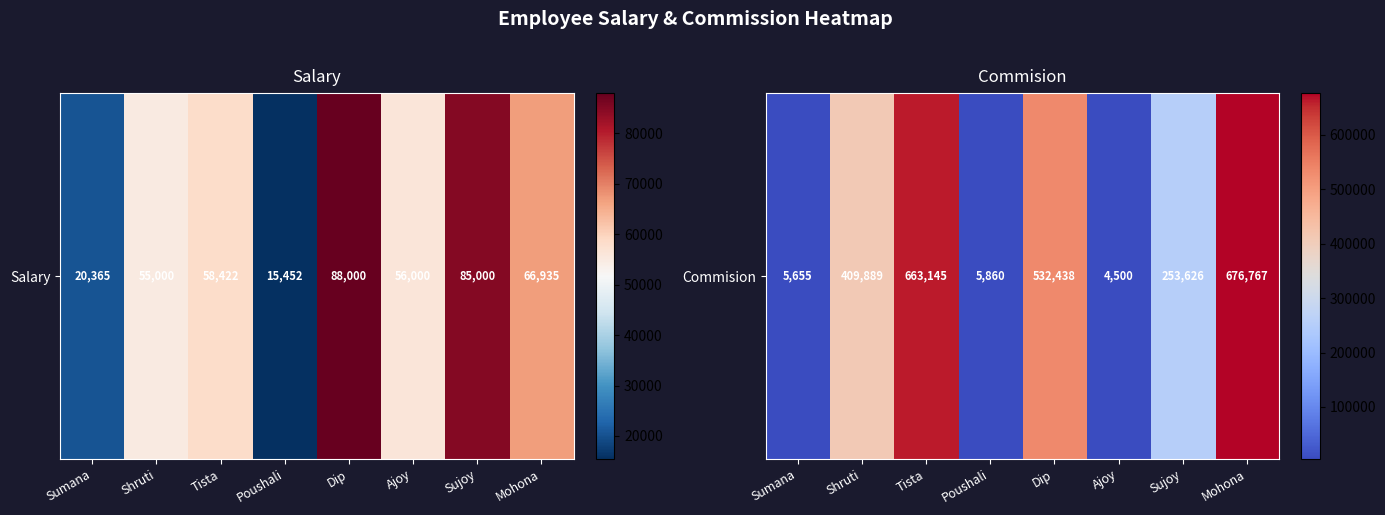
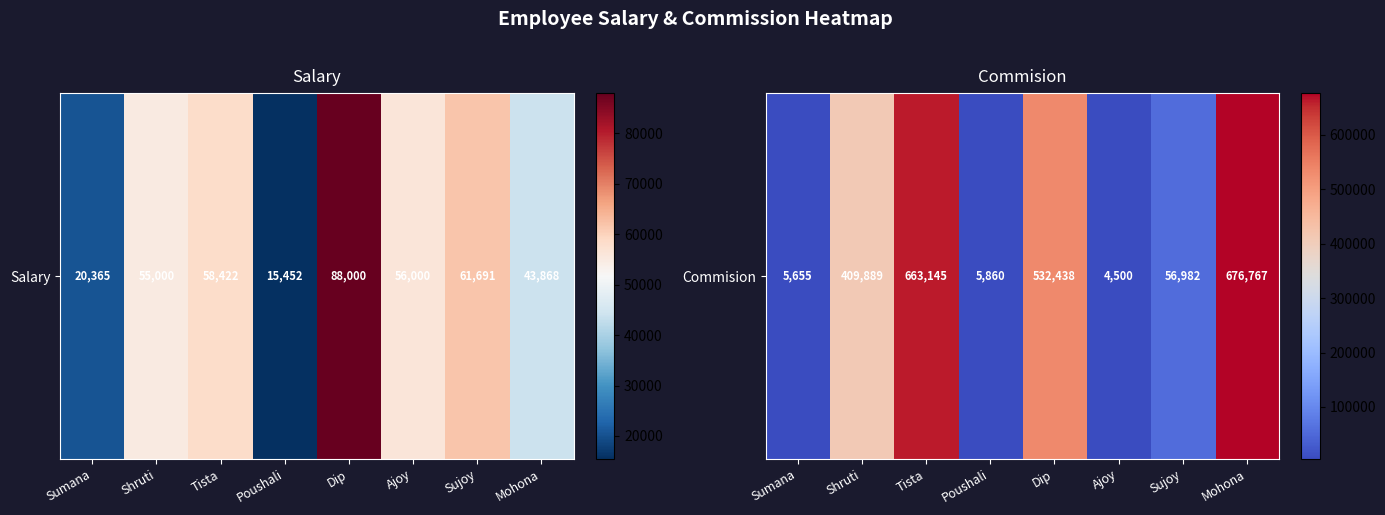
Salary, Salary, Sujoy: 85,000 -> 61,691
Salary, Salary, Mohona: 66,935 -> 43,868
Commision, Commision, Sujoy: 253,626 -> 56,982
